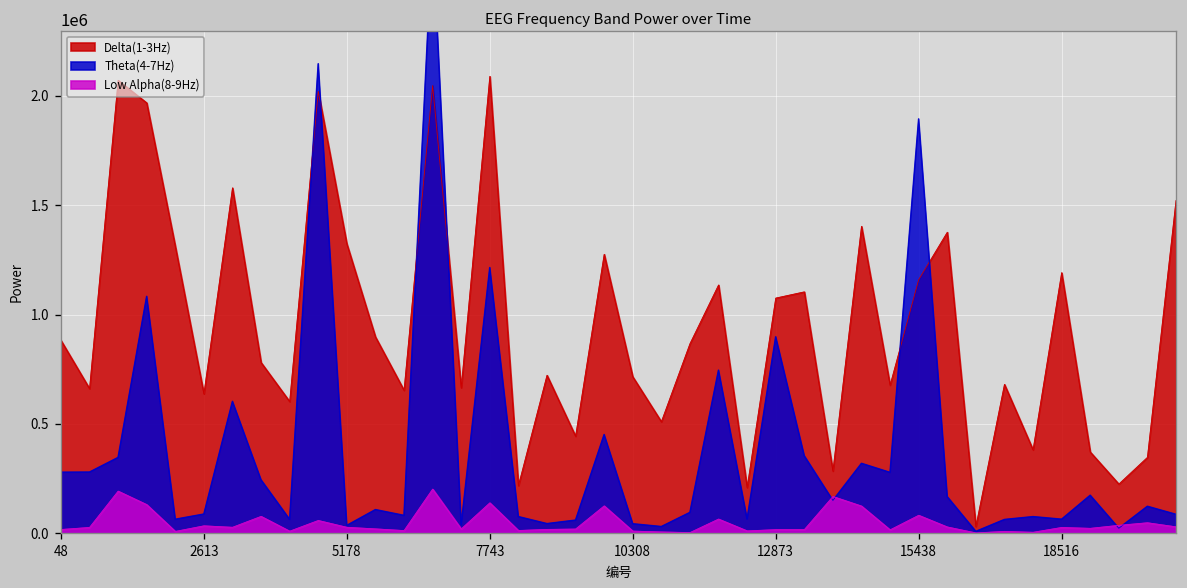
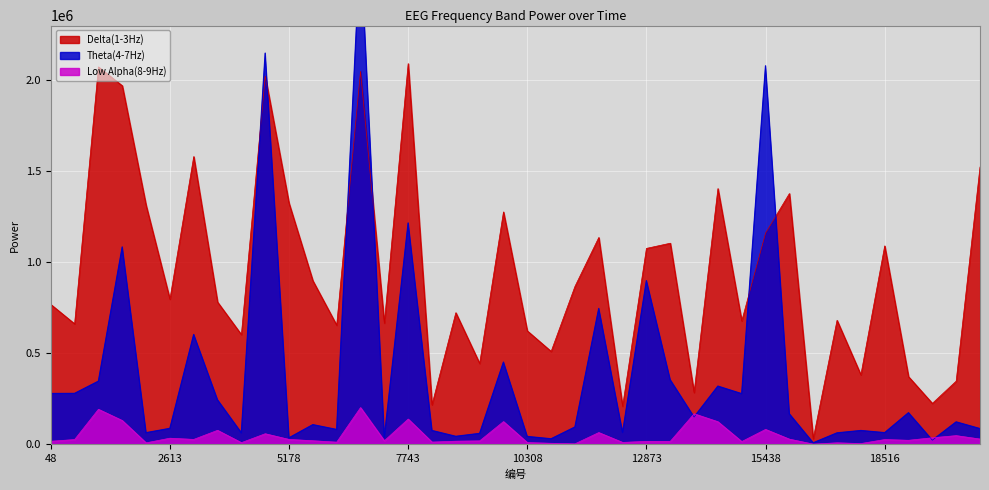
Delta(1-3Hz), 48: 880000 -> 770000
Delta(1-3Hz), 2613: 640000 -> 800000
Delta(1-3Hz), 10308: 720000 -> 620000
Theta(4-7Hz), 15438: 1890000 -> 2080000
Delta(1-3Hz), 18516: 1190000 -> 1090000
